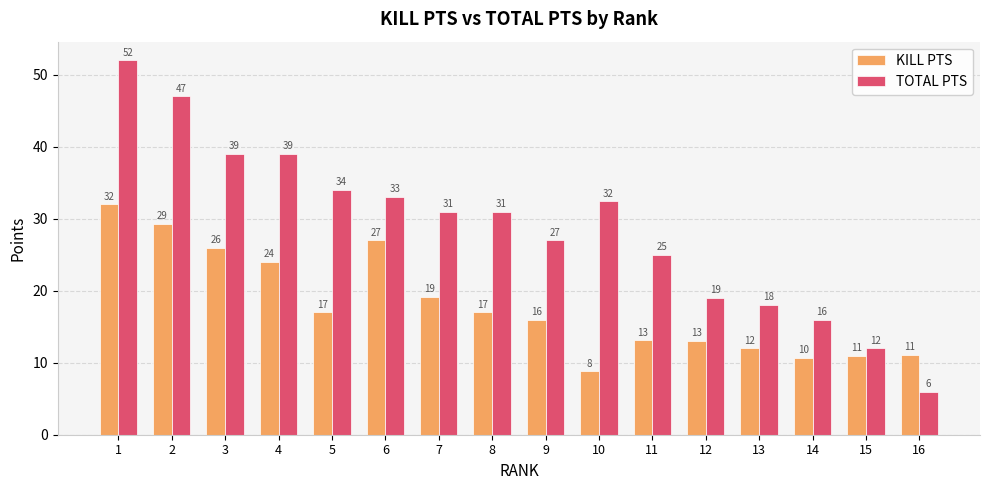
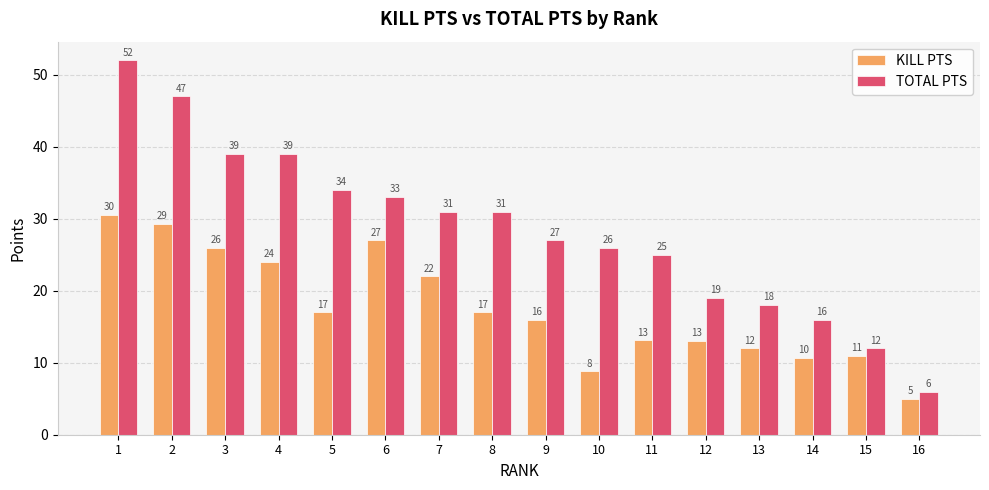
KILL PTS, 1: 32 -> 30
KILL PTS, 7: 19 -> 22
TOTAL PTS, 10: 32 -> 26
KILL PTS, 16: 11 -> 5
